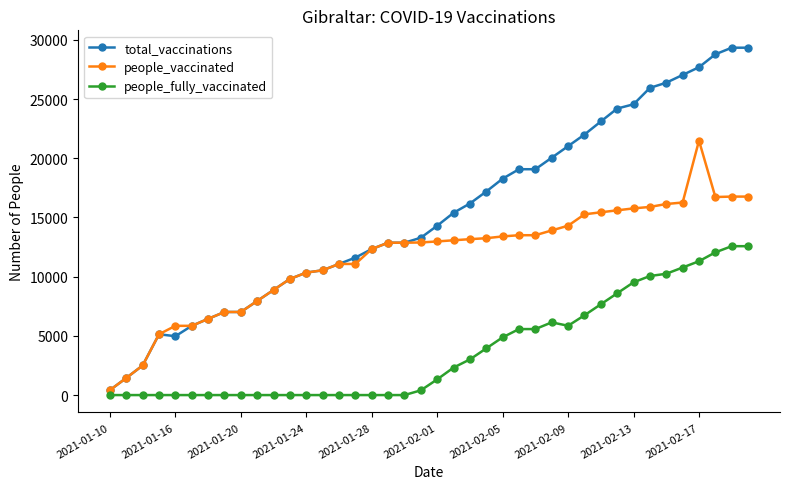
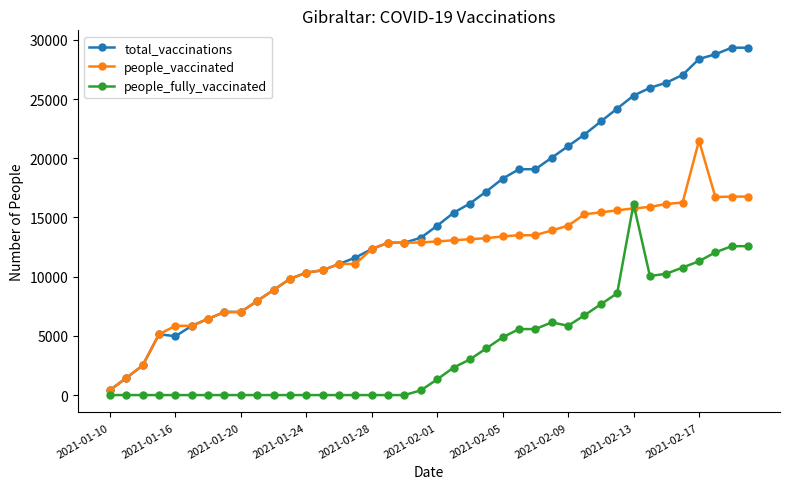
total_vaccinations, 2021-02-13: 24600 -> 25300
people_fully_vaccinated, 2021-02-13: 9500 -> 16100
total_vaccinations, 2021-02-17: 27700 -> 28400
